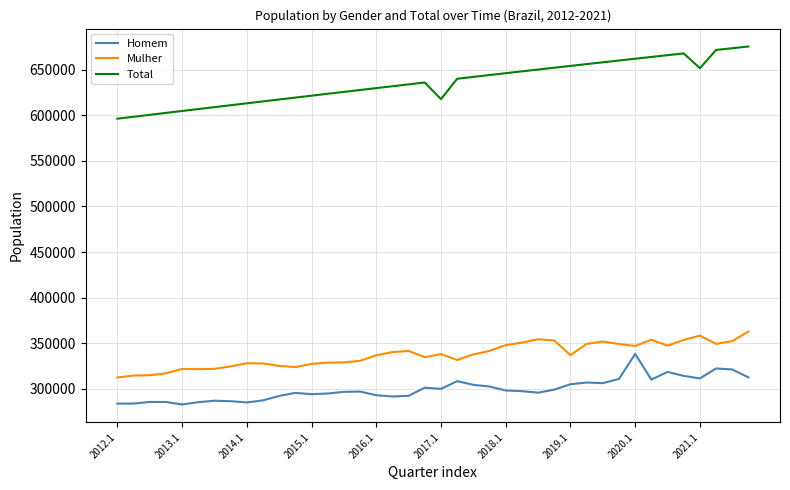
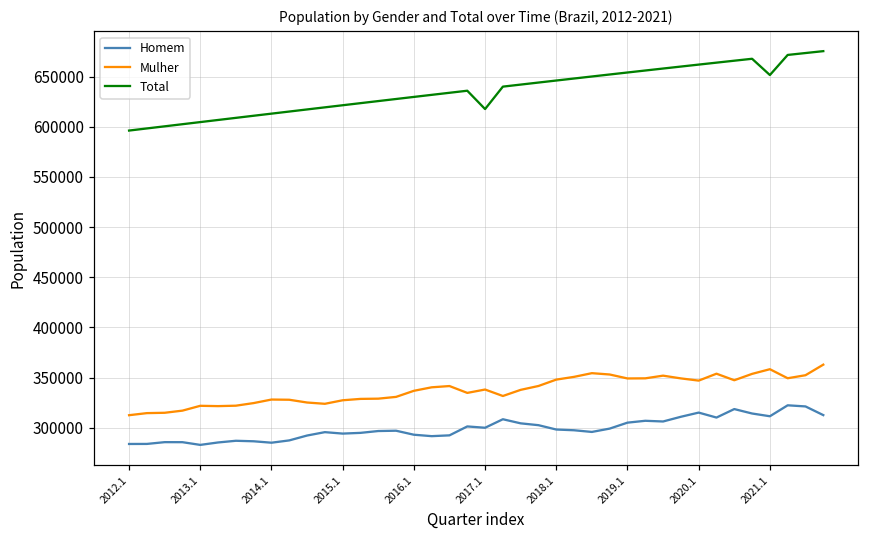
Mulher, 2019.1: 340000 -> 350000
Homem, 2020.1: 340000 -> 320000
